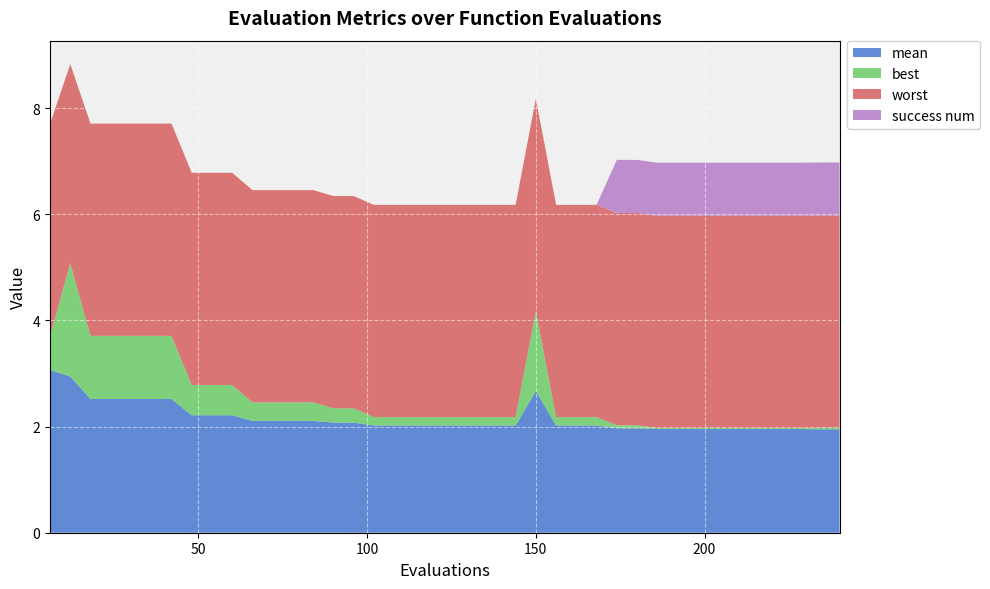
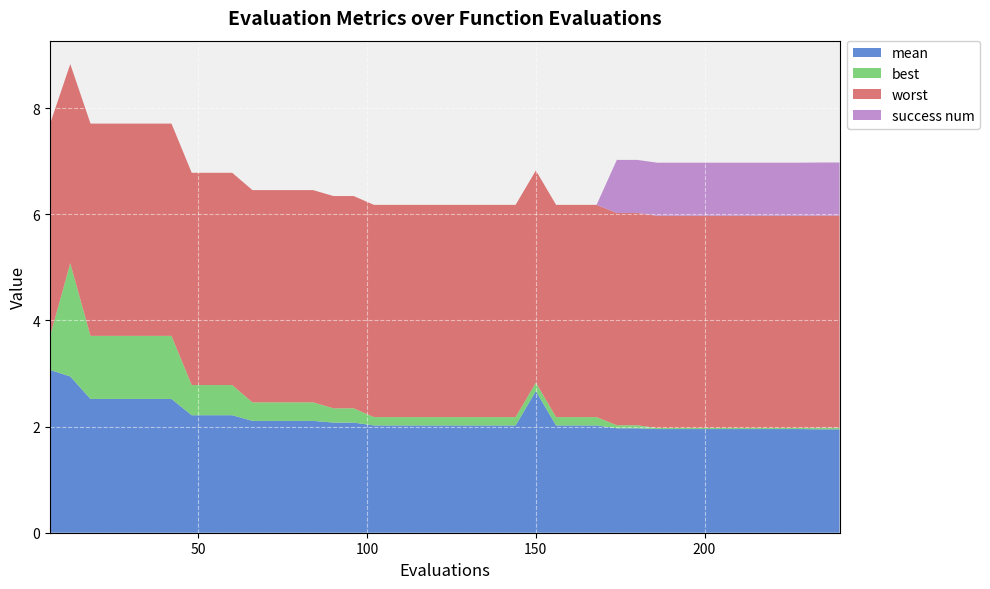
best, 150: 1.5 -> 0.2
